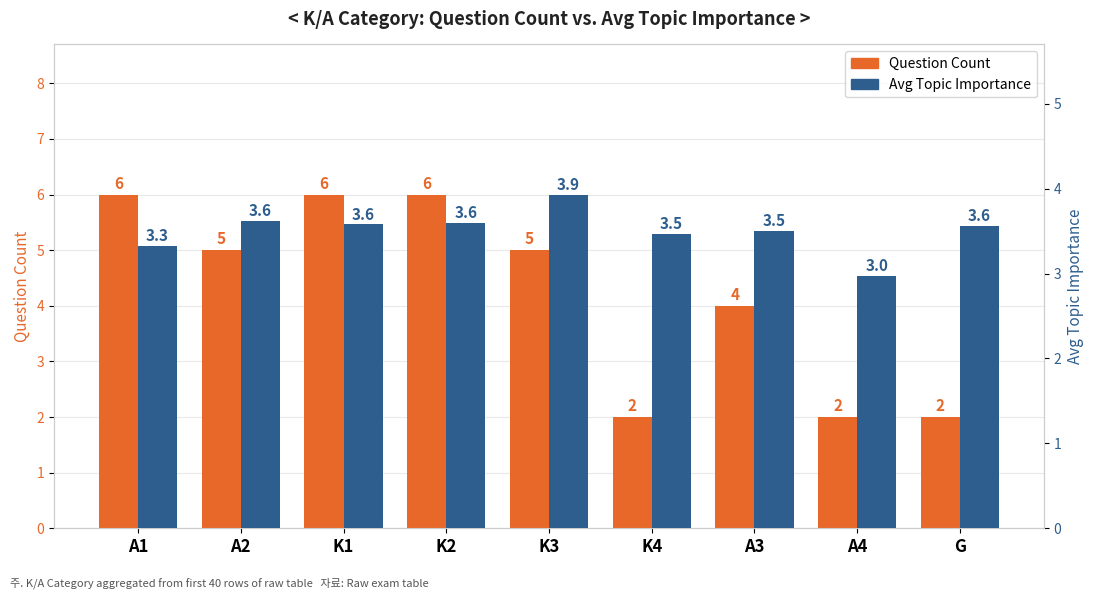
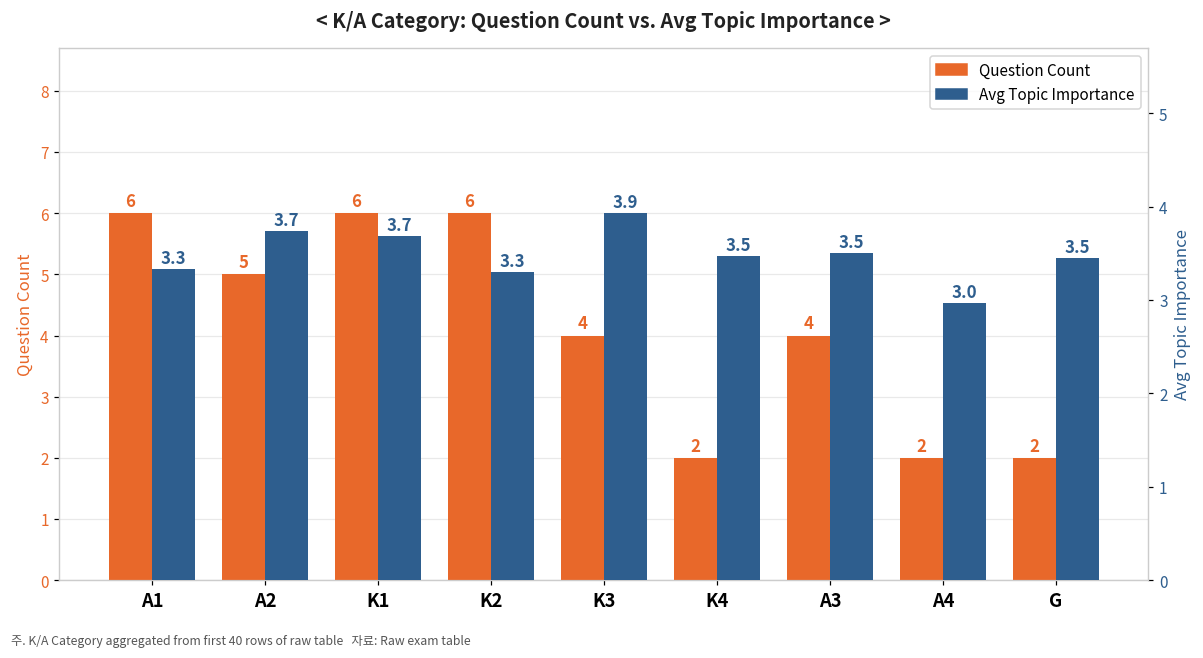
Question Count, K3: 5 -> 4
Avg Topic Importance, A2: 3.6 -> 3.7
Avg Topic Importance, K1: 3.6 -> 3.7
Avg Topic Importance, K2: 3.6 -> 3.3
Avg Topic Importance, G: 3.6 -> 3.5
